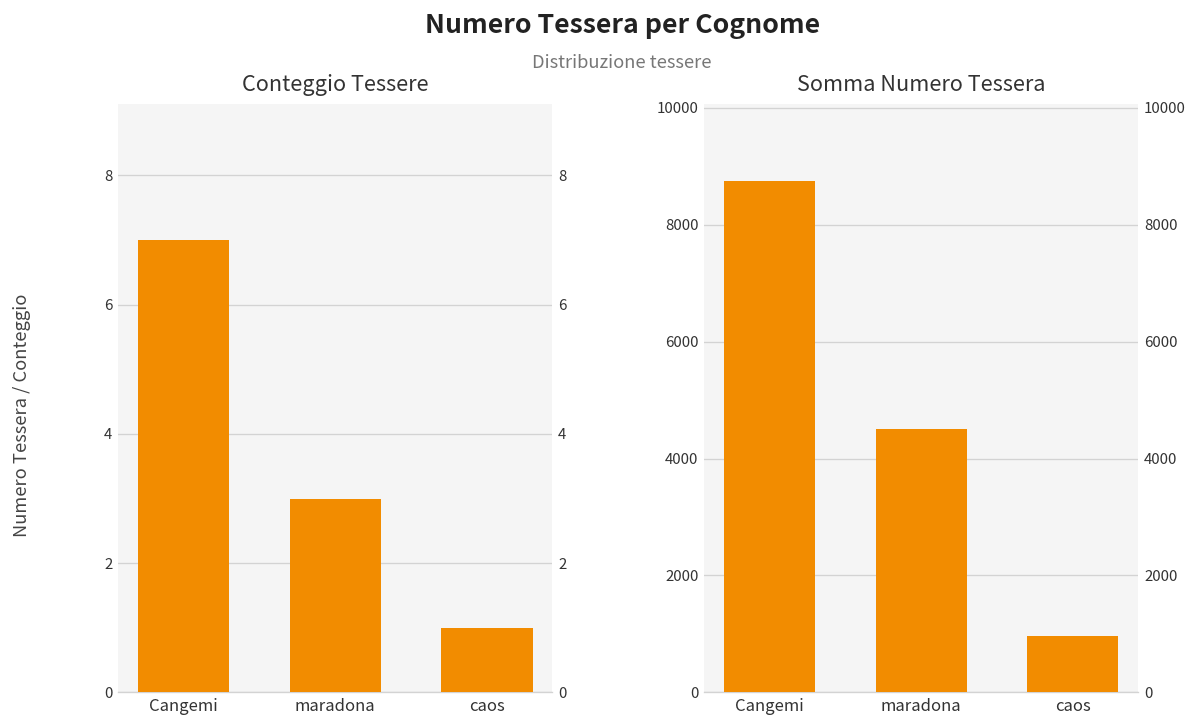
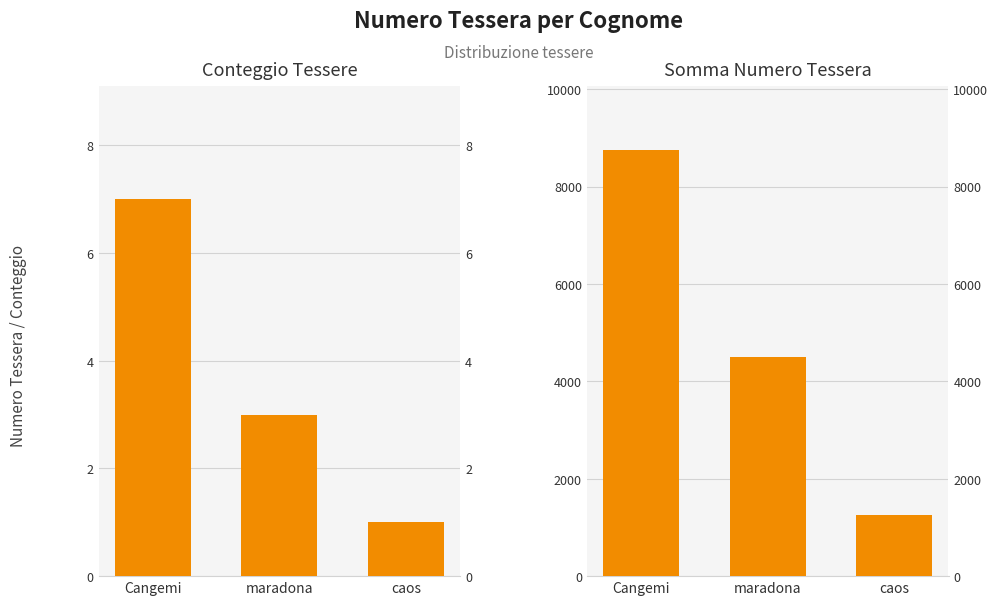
Somma Numero Tessera, caos: 1000 -> 1300
